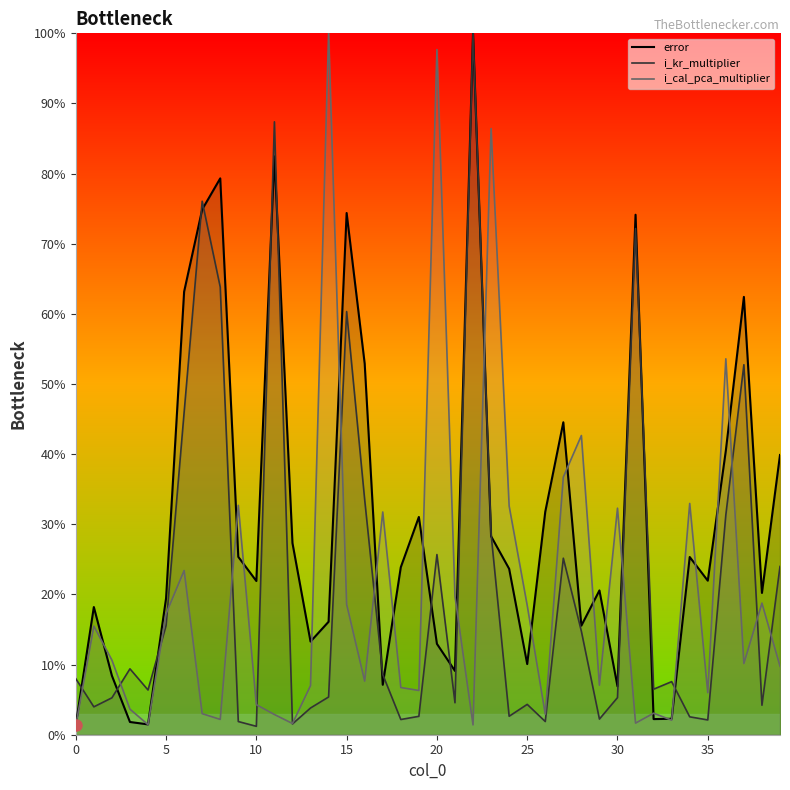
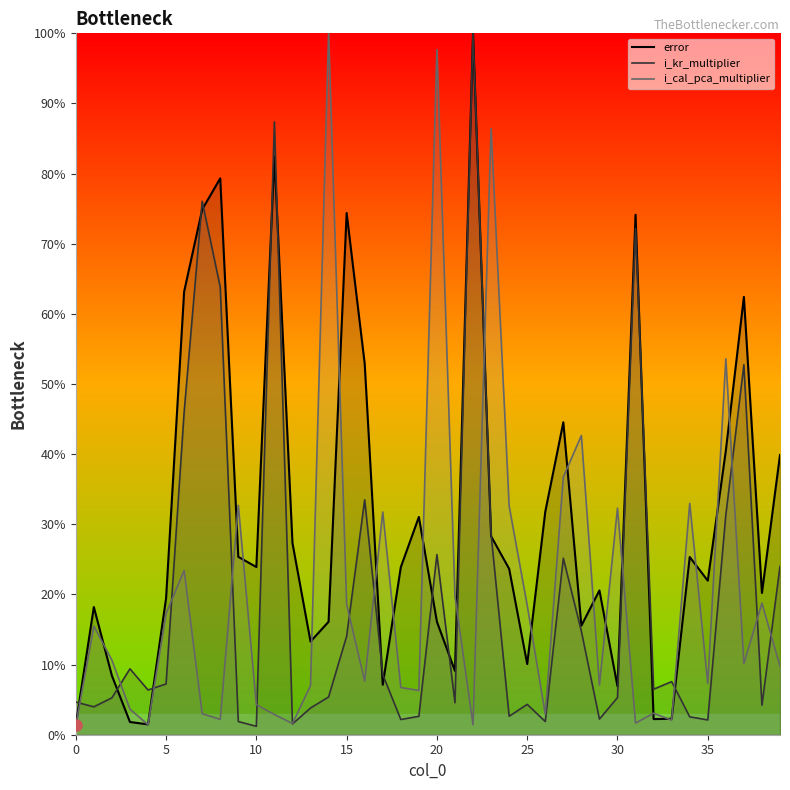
i_kr_multiplier, 0: 8% -> 5%
i_kr_multiplier, 5: 16% -> 7%
error, 10: 22% -> 24%
i_kr_multiplier, 15: 60% -> 14%
error, 20: 13% -> 16%
i_cal_pca_multiplier, 35: 6% -> 7%
